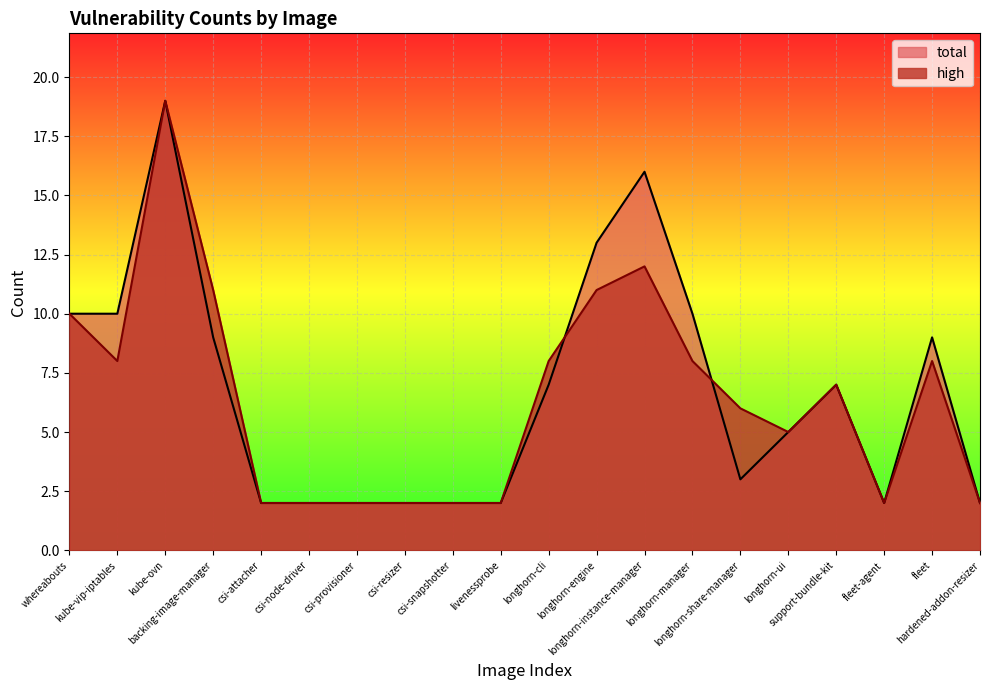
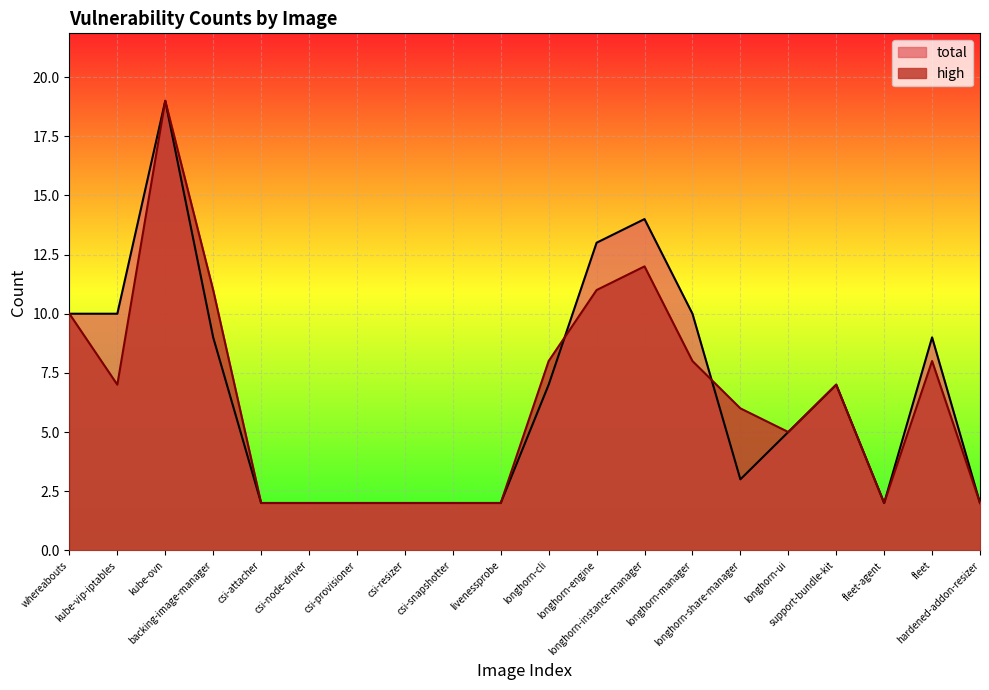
high, kube-vip-iptables: 8 -> 7
total, longhorn-instance-manager: 16 -> 14
